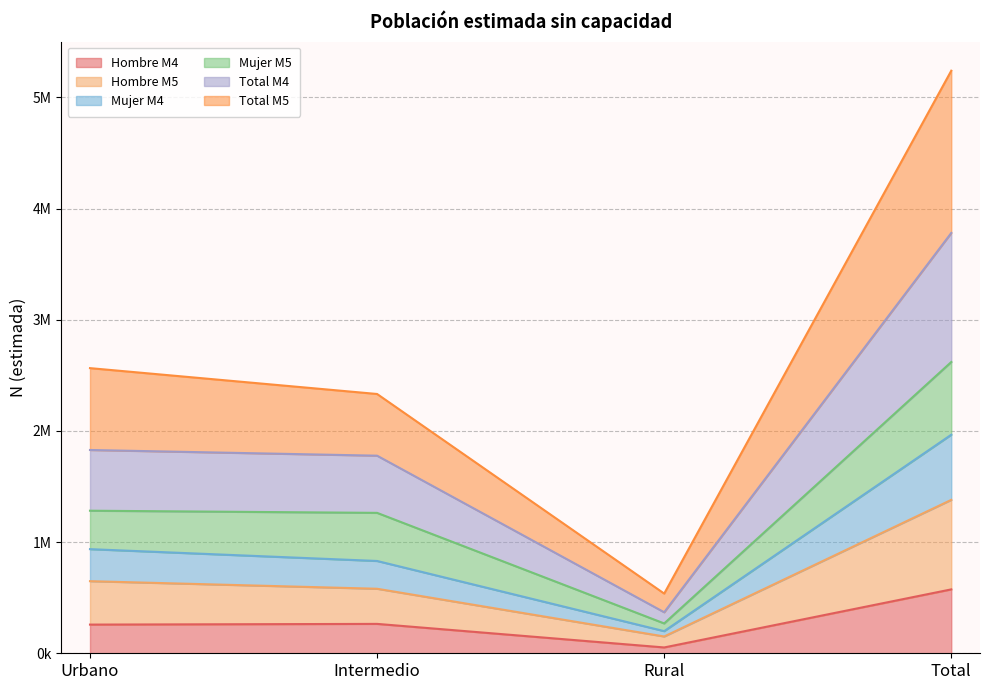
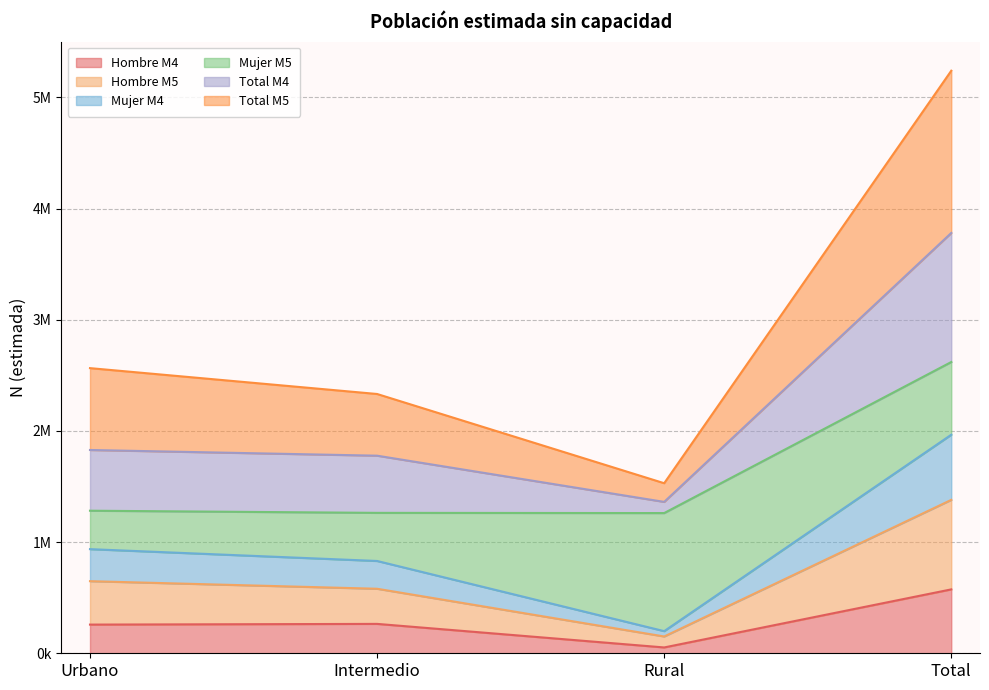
Mujer M5, Rural: 70000 -> 1060000
